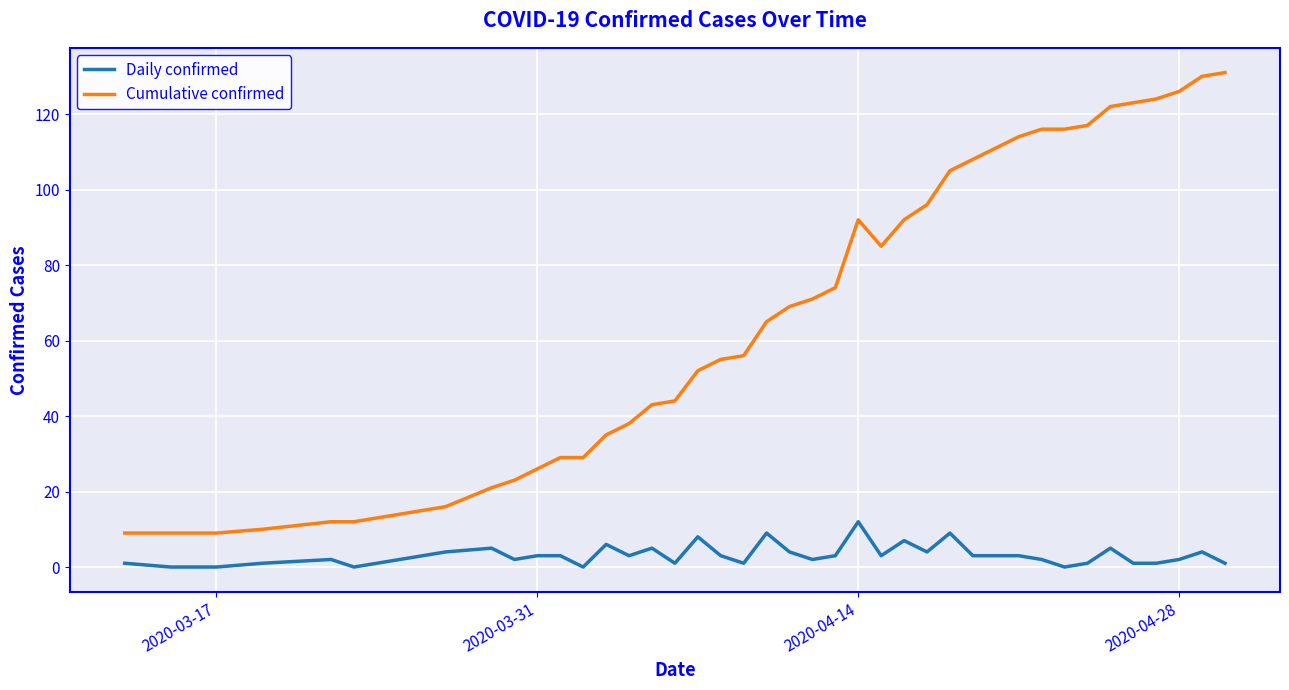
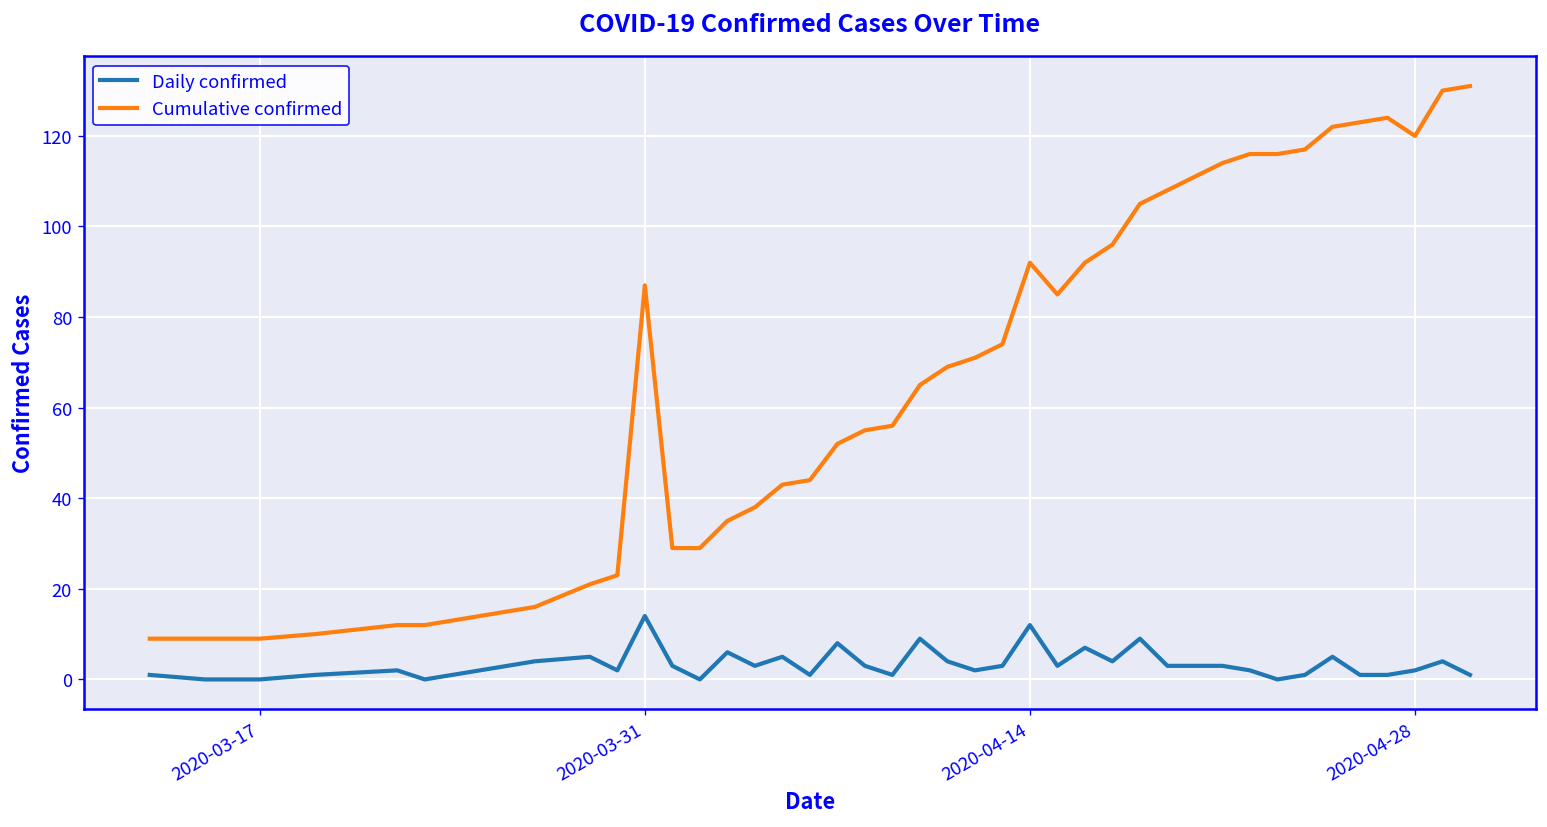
Daily confirmed, 2020-03-31: 3 -> 14
Cumulative confirmed, 2020-03-31: 26 -> 87
Cumulative confirmed, 2020-04-28: 126 -> 120
